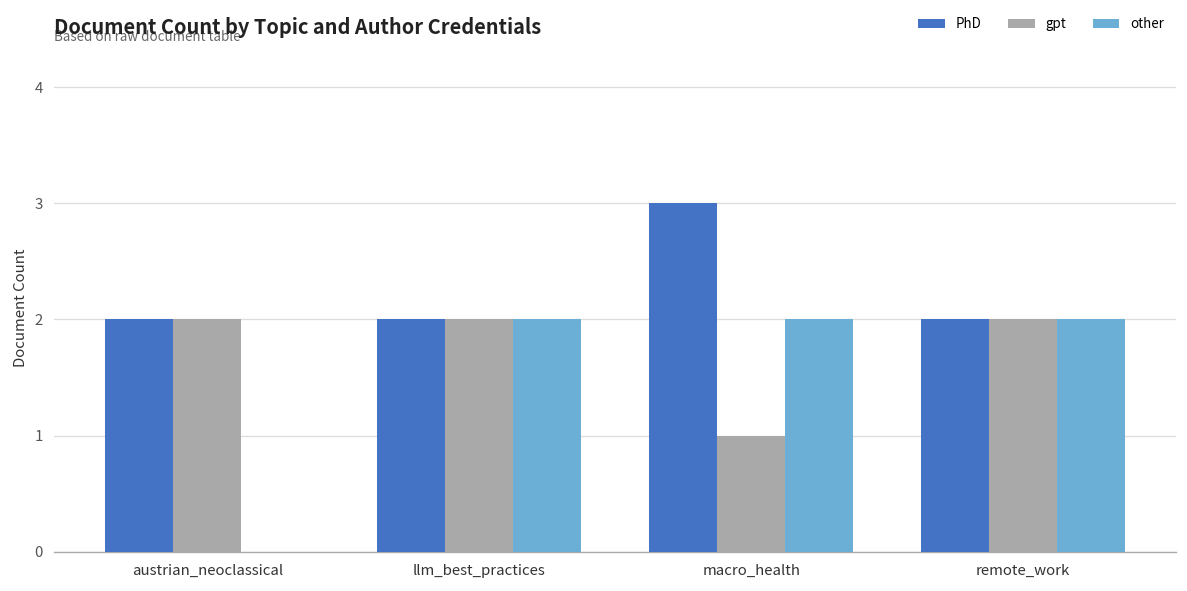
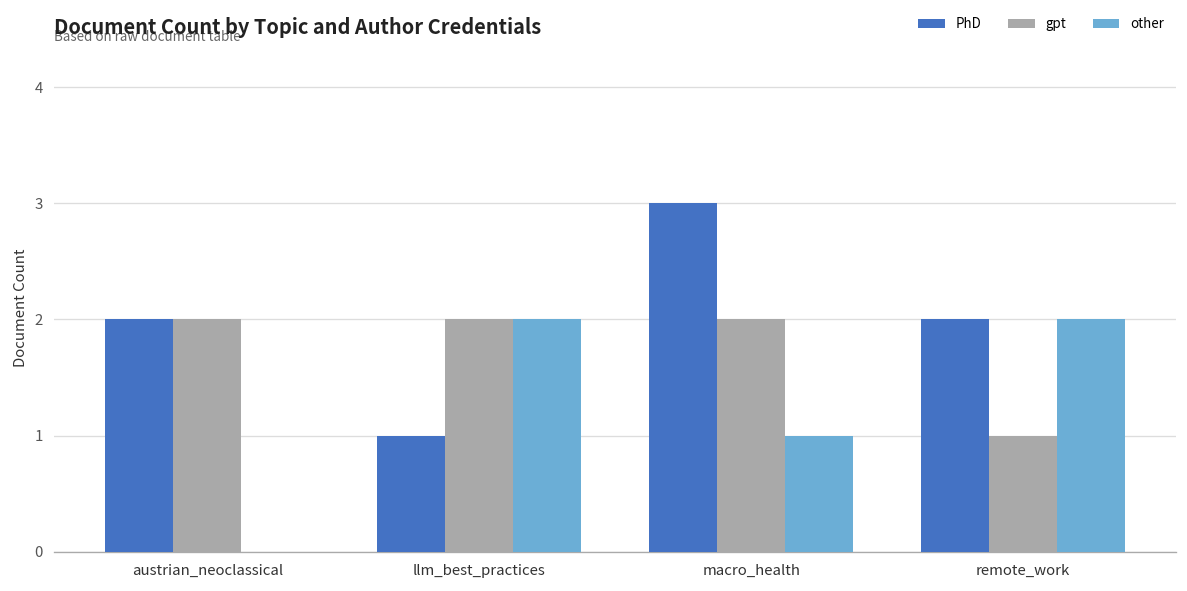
PhD, llm_best_practices: 2 -> 1
gpt, macro_health: 1 -> 2
other, macro_health: 2 -> 1
gpt, remote_work: 2 -> 1
